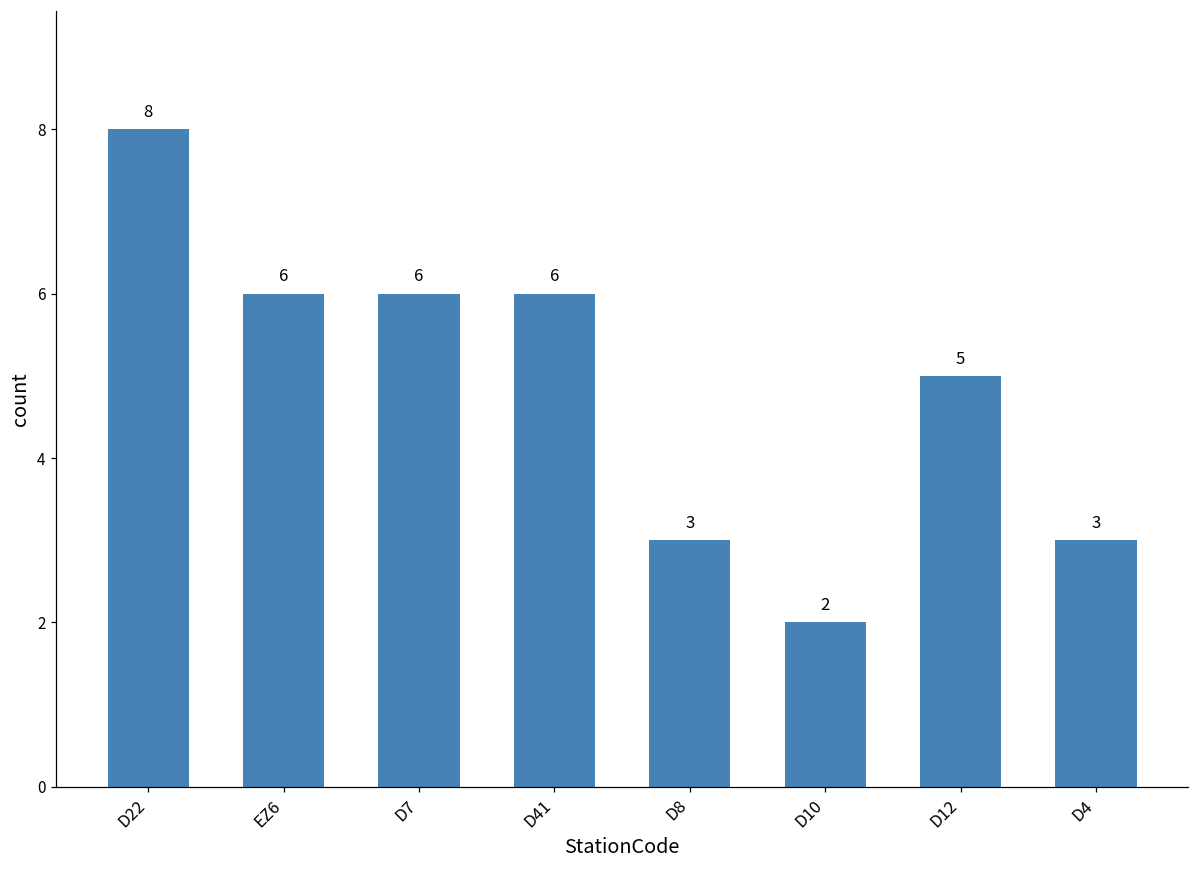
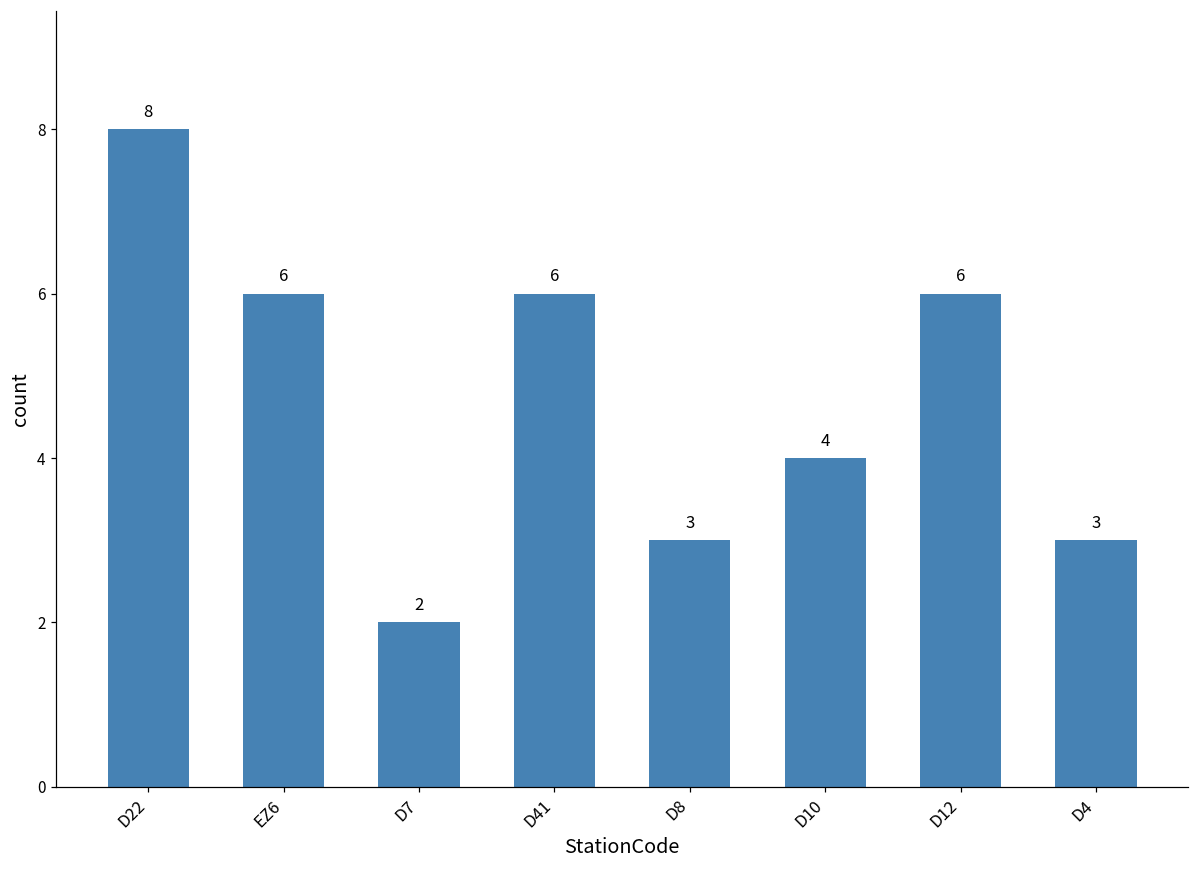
D7: 6 -> 2
D10: 2 -> 4
D12: 5 -> 6
